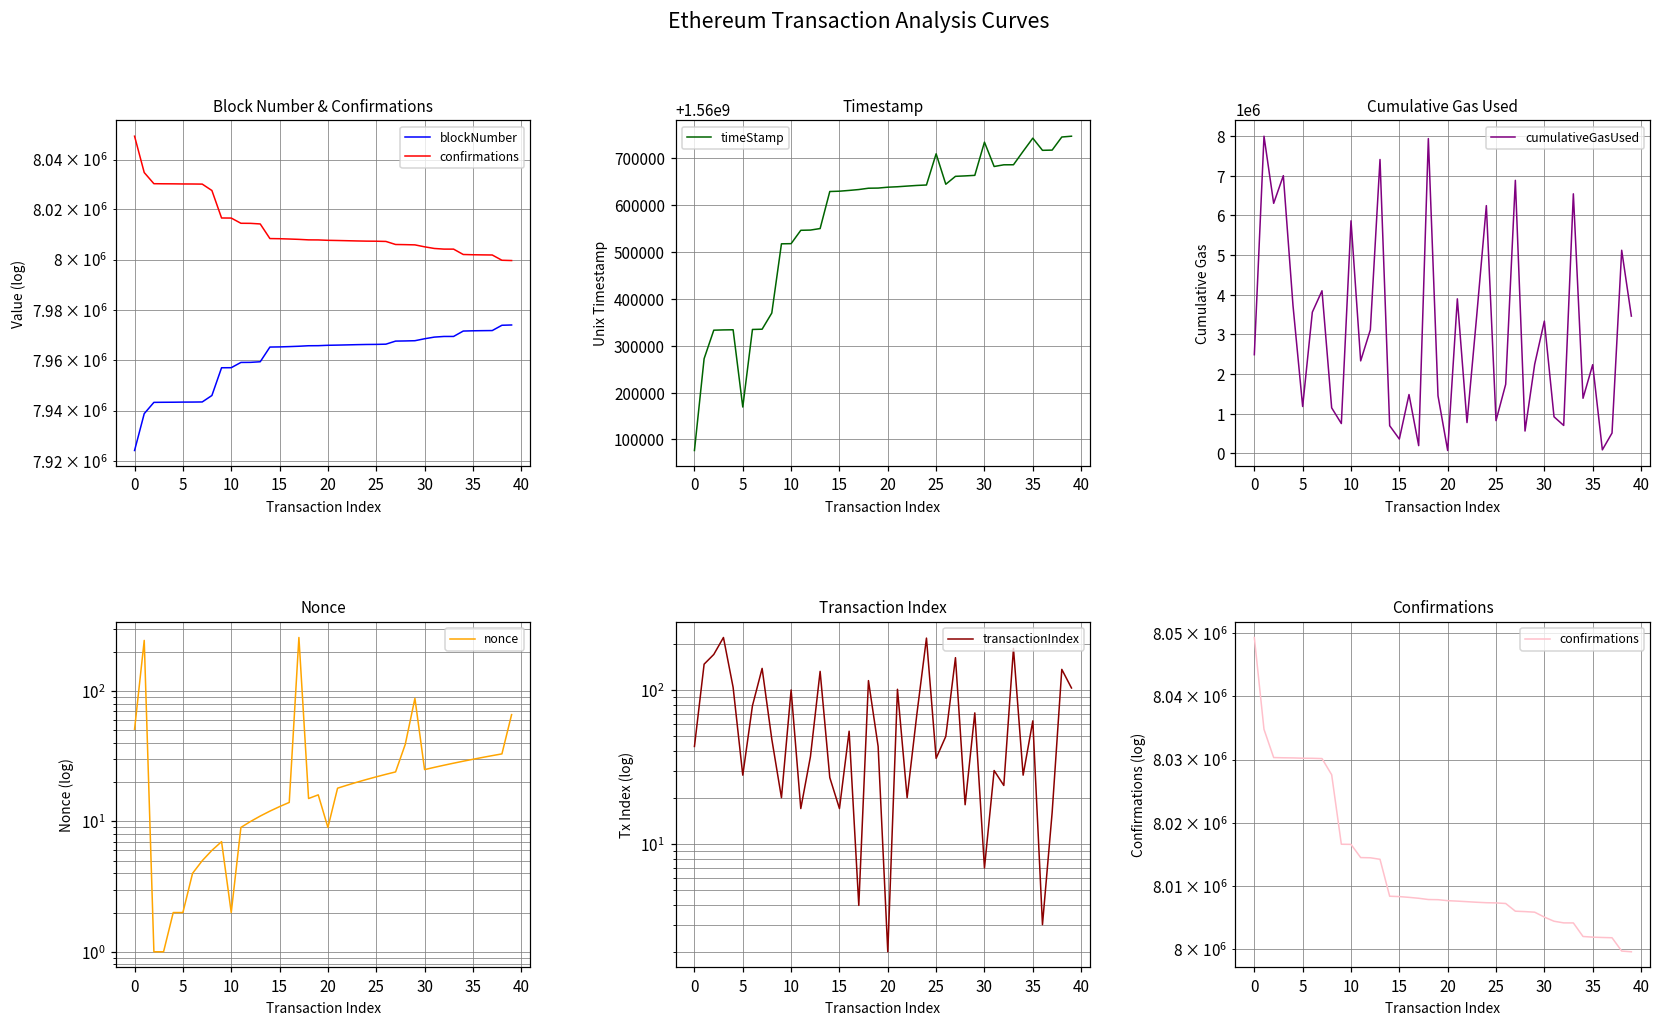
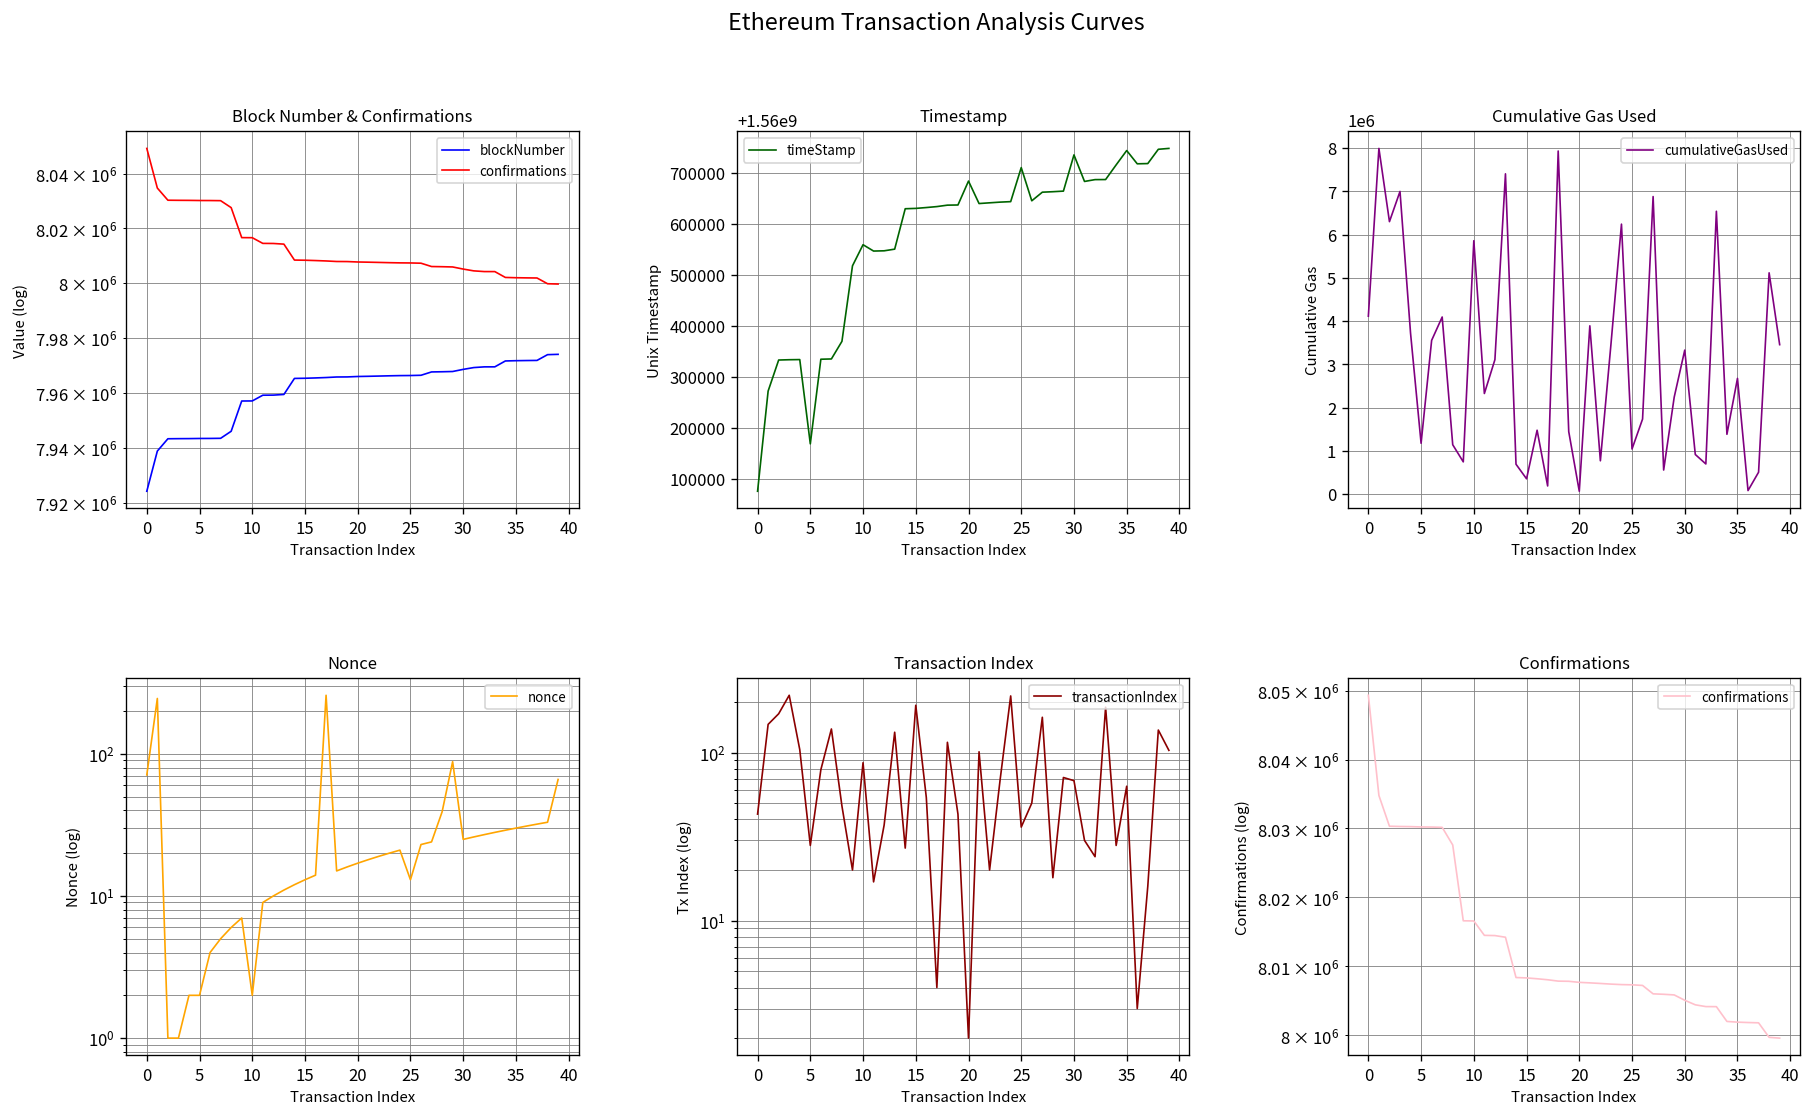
Timestamp, 10: 1560520000 -> 1560560000
Timestamp, 20: 1560640000 -> 1560680000
Cumulative Gas Used, 0: 2500000 -> 4100000
Cumulative Gas Used, 25: 800000 -> 1000000
Cumulative Gas Used, 35: 2200000 -> 2700000
Nonce, 0: 51 -> 70
Nonce, 20: 9 -> 17
Nonce, 25: 22 -> 13
Transaction Index, 10: 100 -> 90
Transaction Index, 15: 17 -> 190
Transaction Index, 30: 7 -> 70
